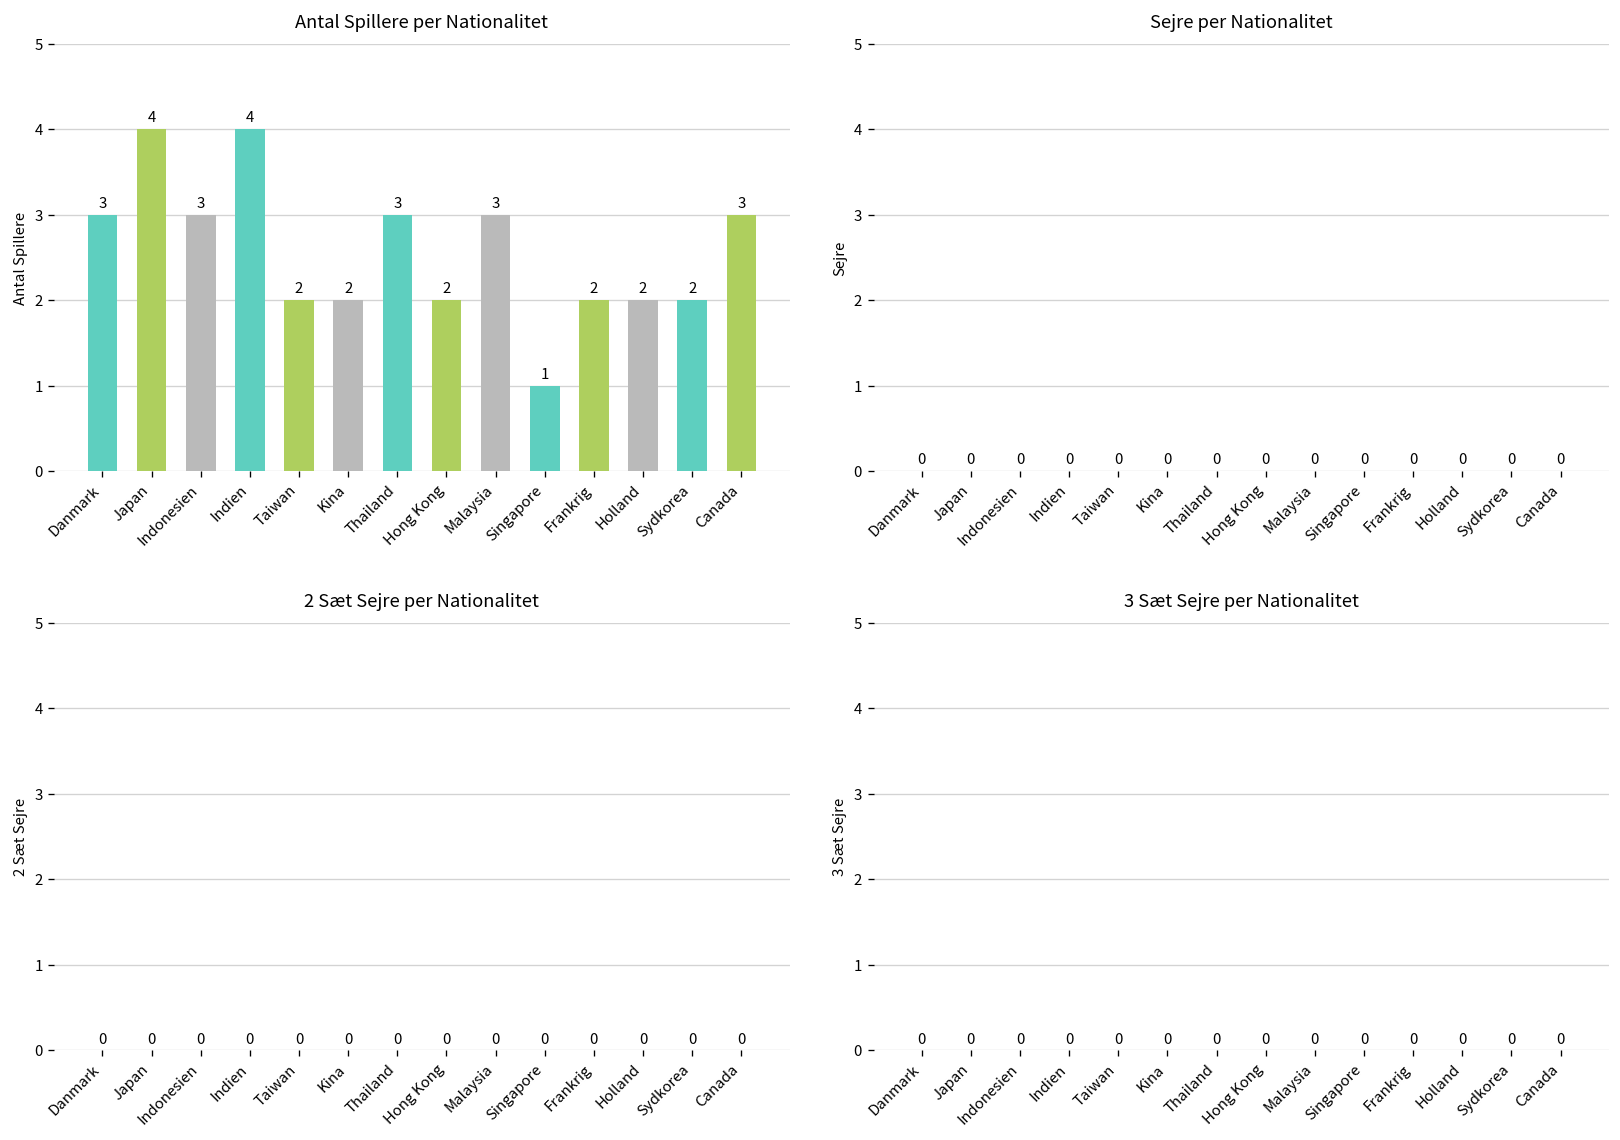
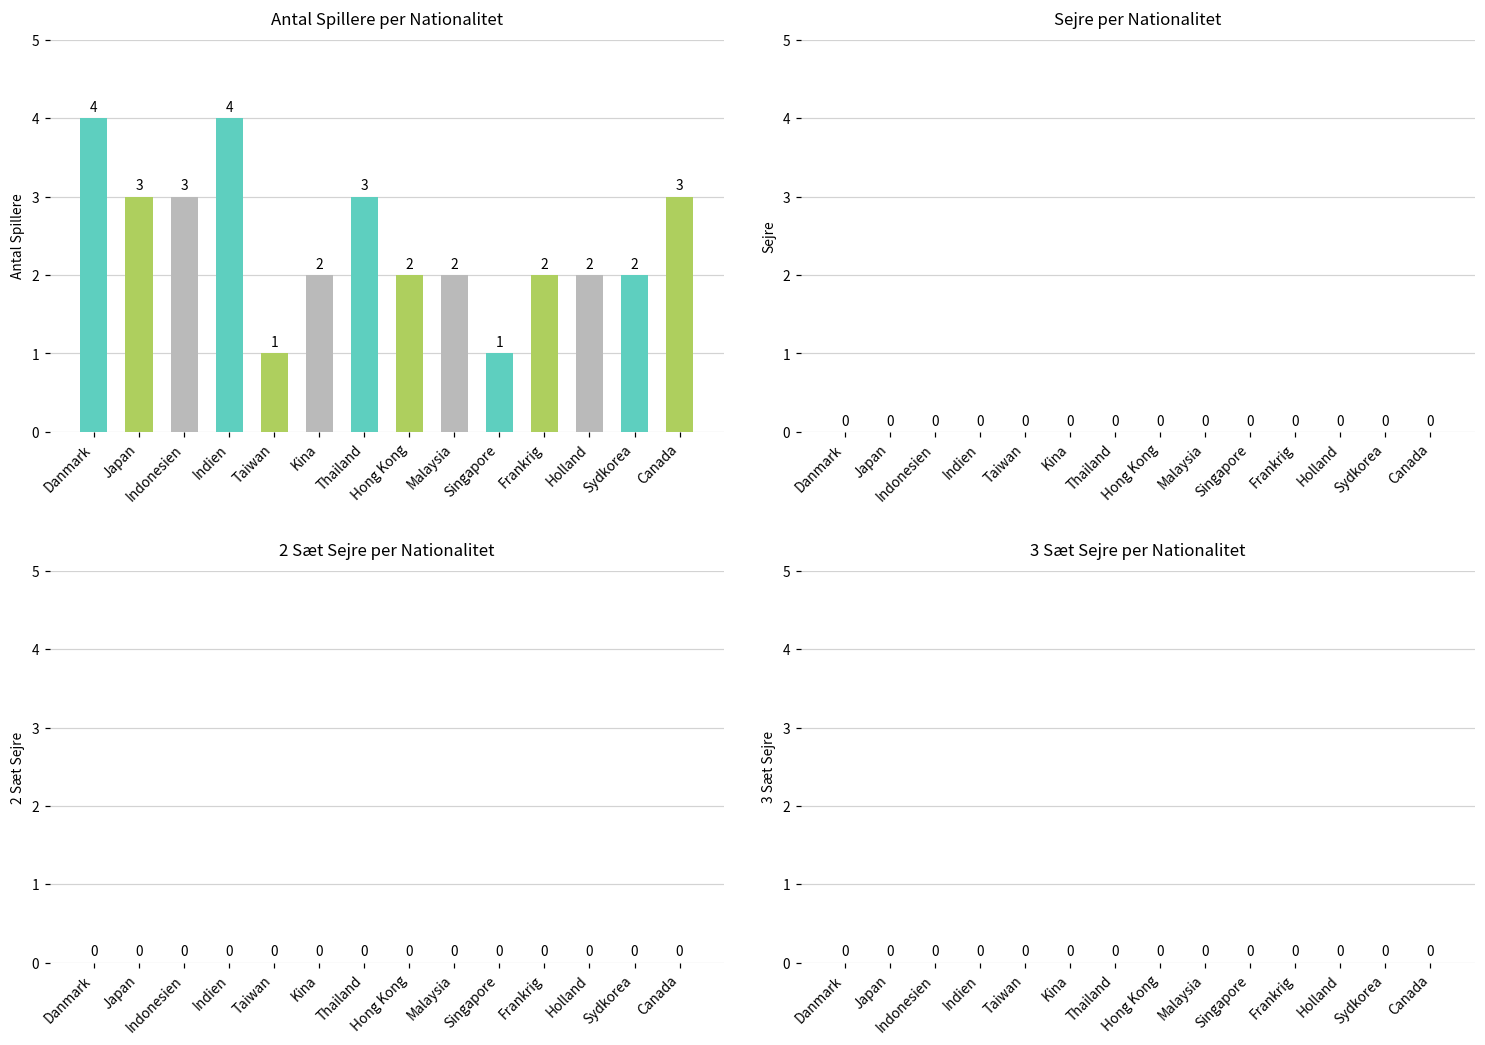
Antal Spillere per Nationalitet, Danmark: 3 -> 4
Antal Spillere per Nationalitet, Japan: 4 -> 3
Antal Spillere per Nationalitet, Taiwan: 2 -> 1
Antal Spillere per Nationalitet, Malaysia: 3 -> 2
